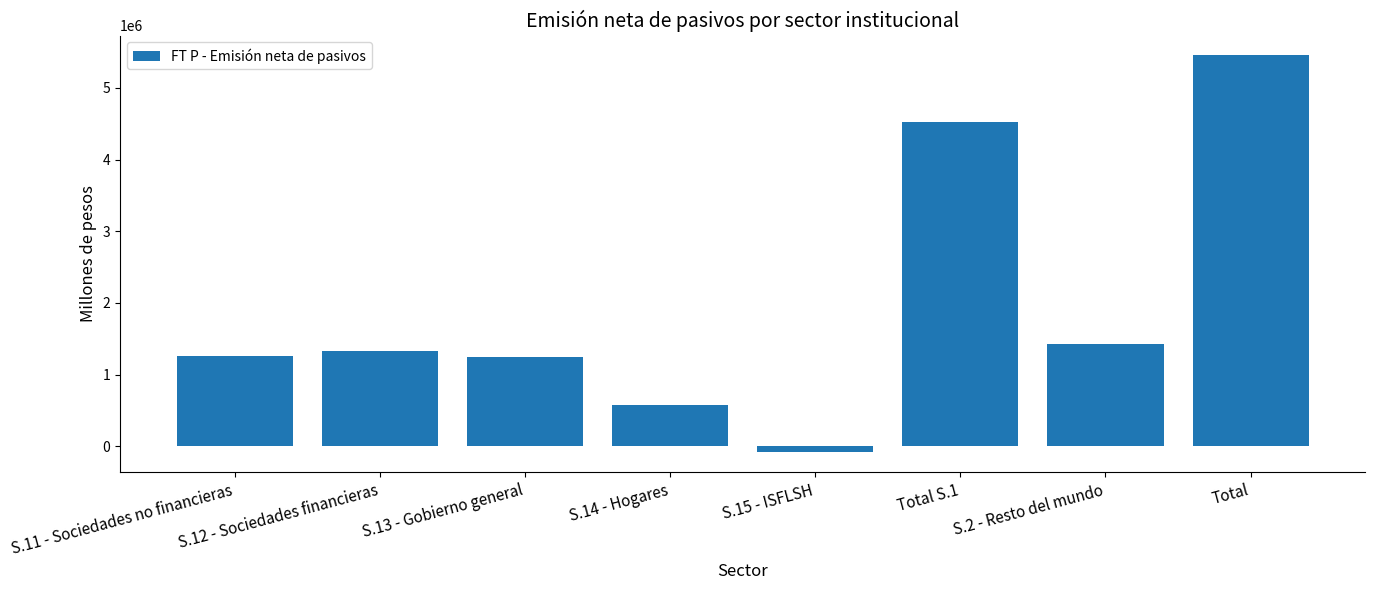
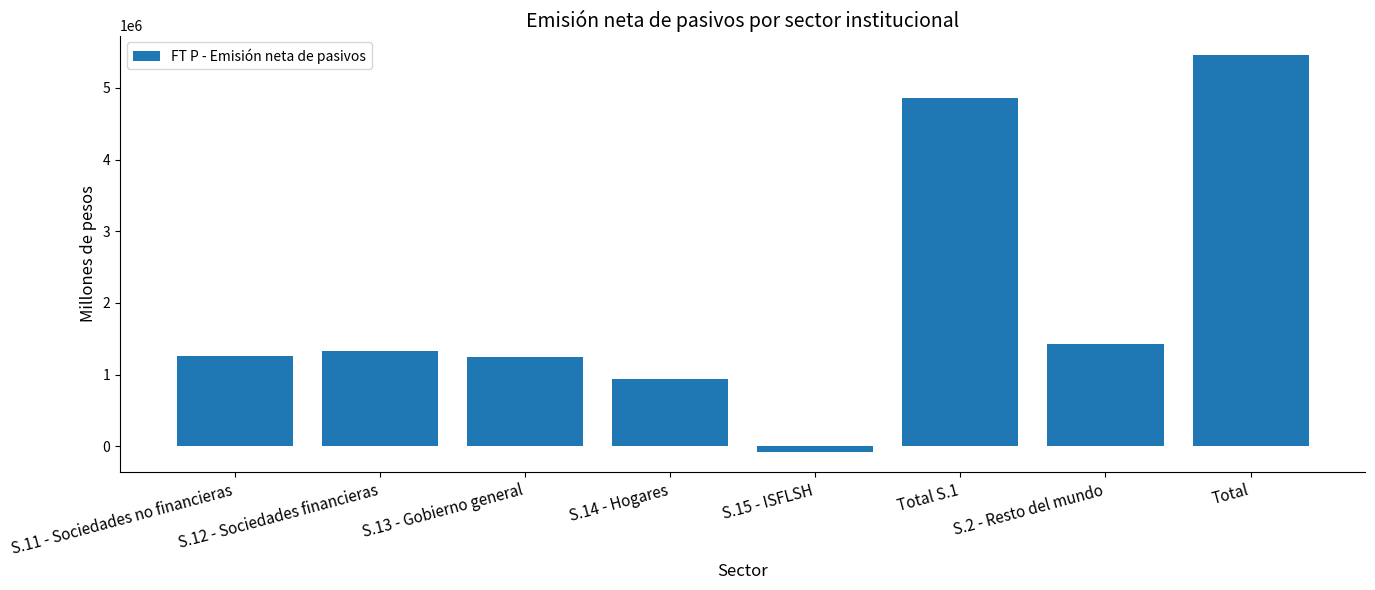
S.14 - Hogares: 600000 -> 900000
Total S.1: 4500000 -> 4900000
